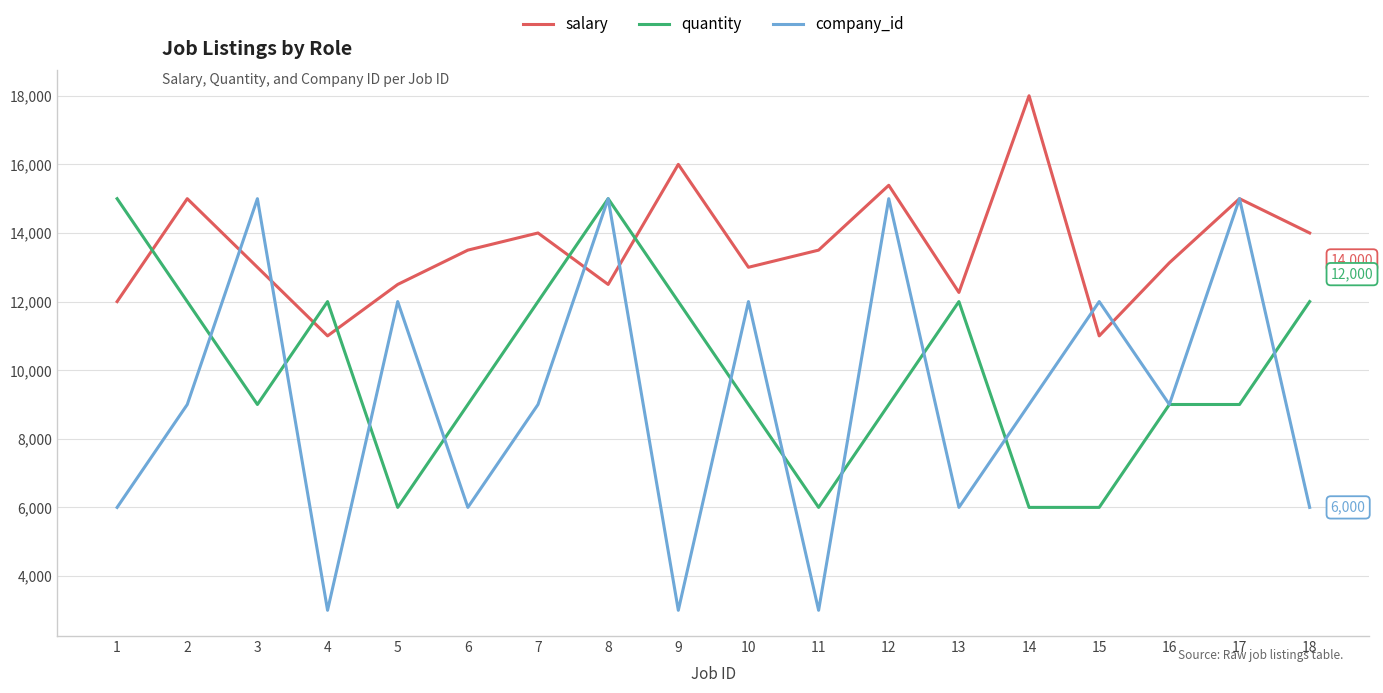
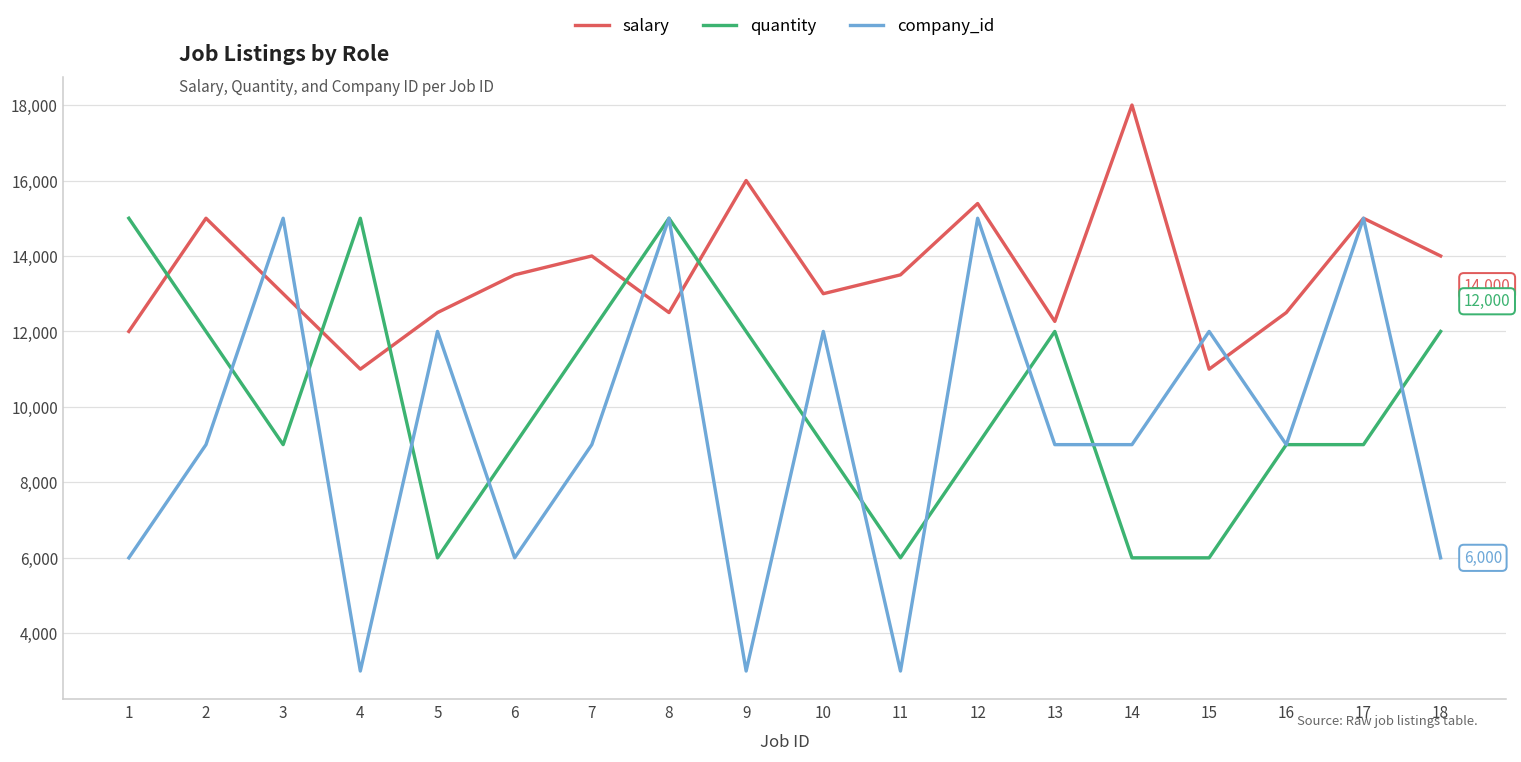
quantity, 4: 12,000 -> 15,000
company_id, 13: 6,000 -> 9,000
salary, 16: 13,100 -> 12,500
